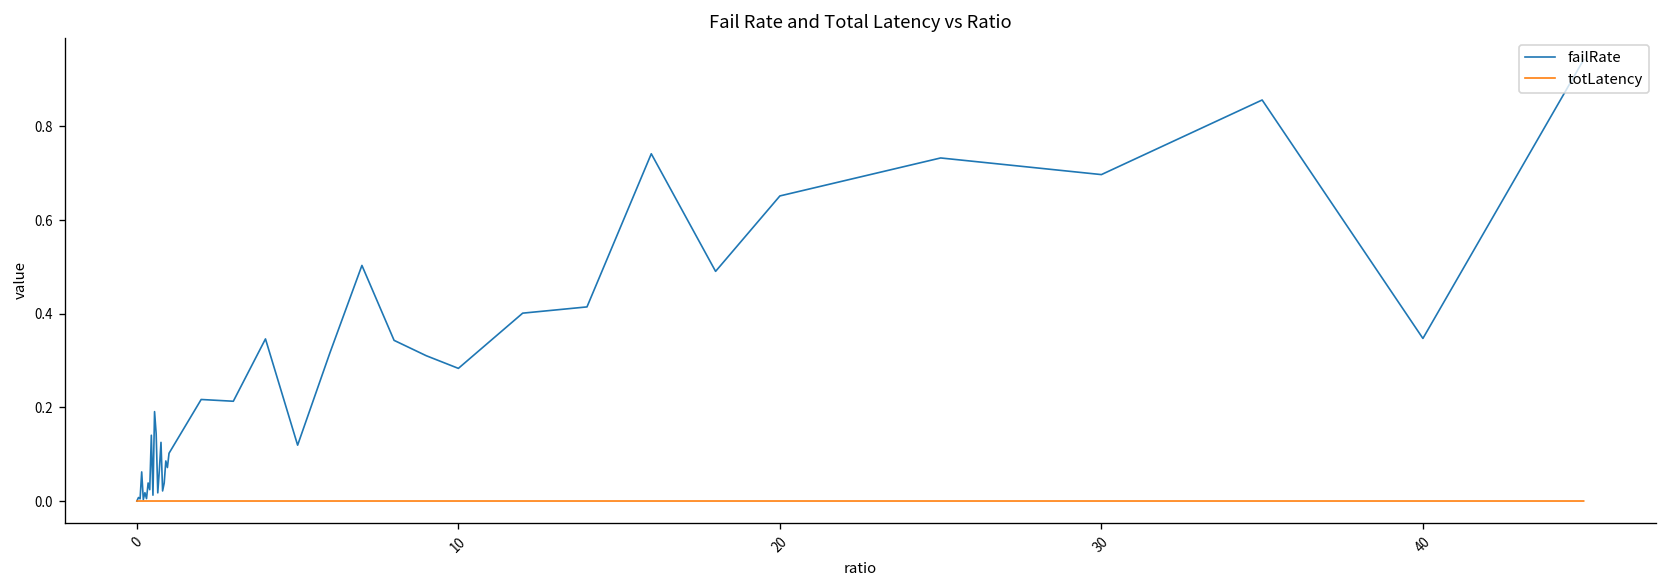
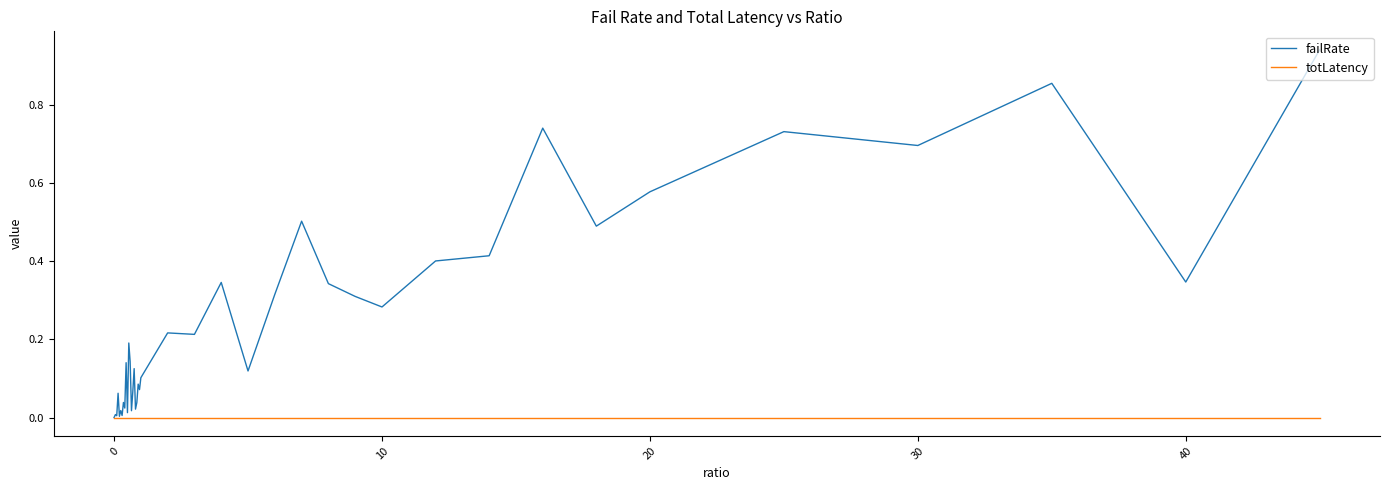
failRate, 20: 0.65 -> 0.58
